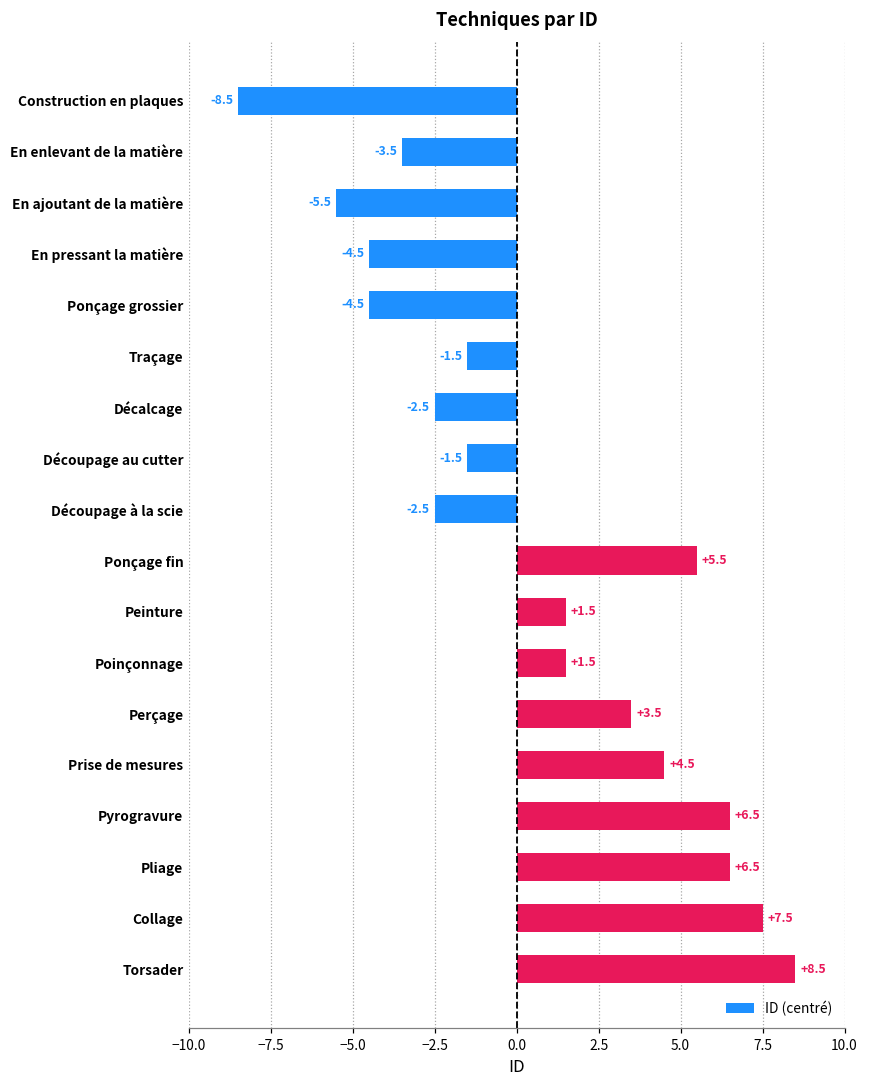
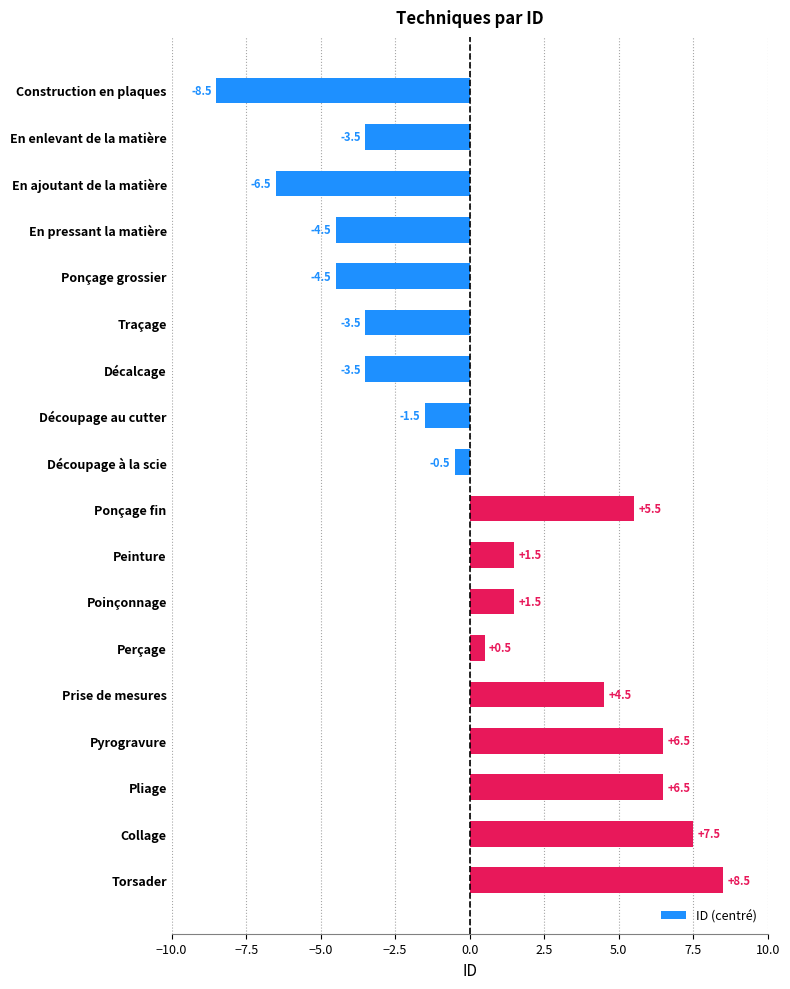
En ajoutant de la matière: -5.5 -> -6.5
Traçage: -1.5 -> -3.5
Décalcage: -2.5 -> -3.5
Découpage à la scie: -2.5 -> -0.5
Perçage: +3.5 -> +0.5
